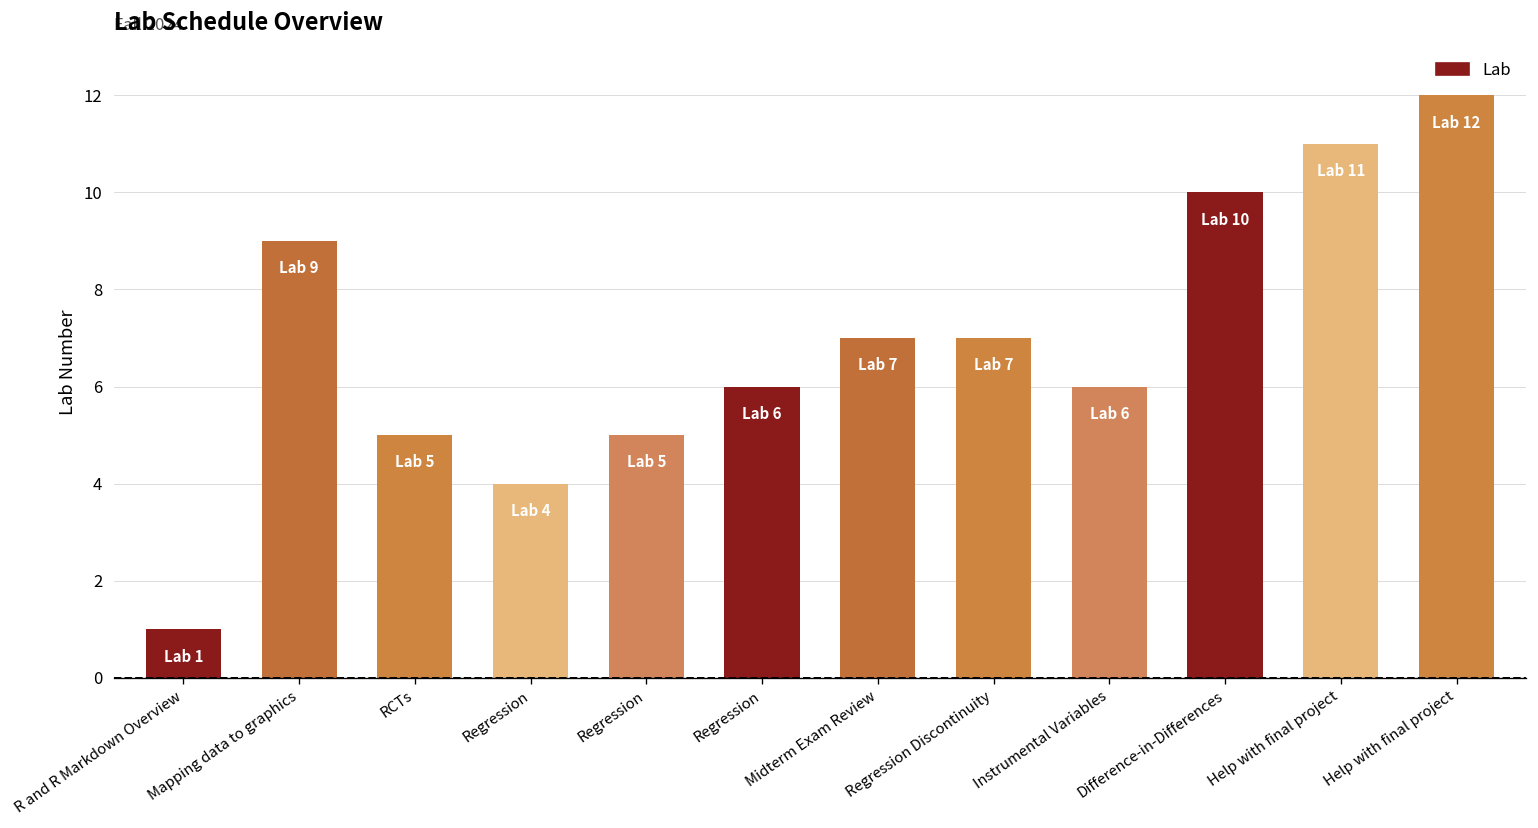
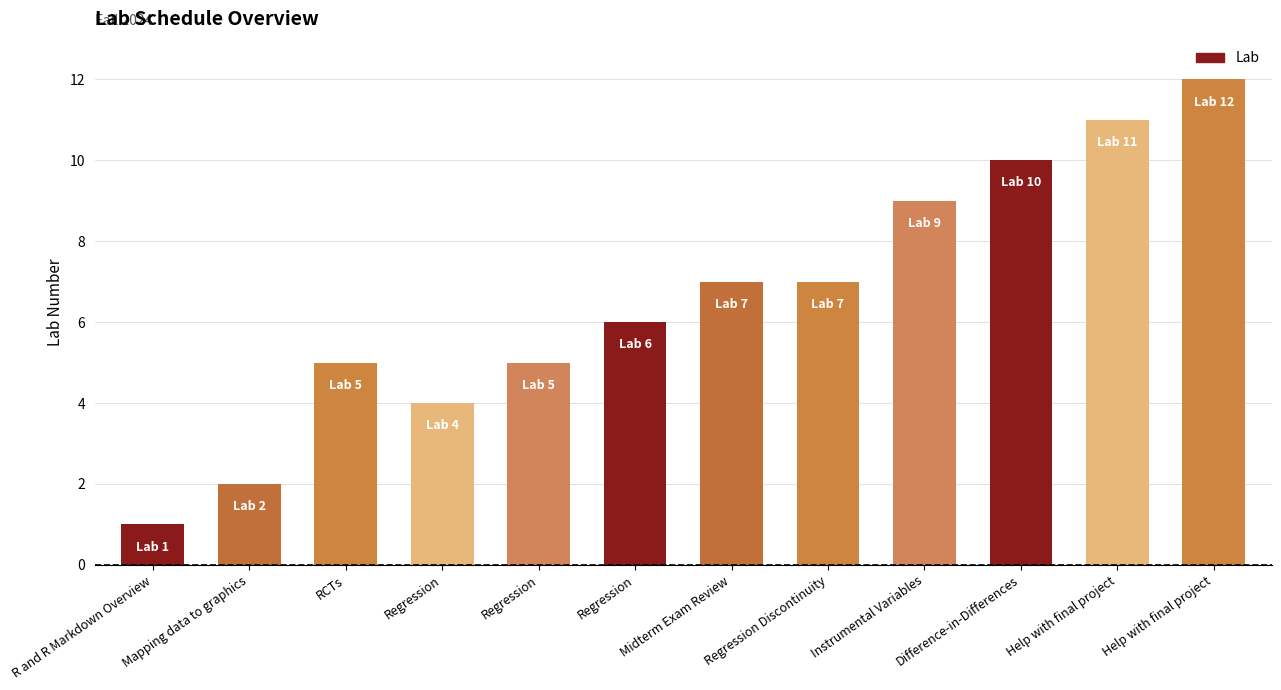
Mapping data to graphics: 9 -> 2
Instrumental Variables: 6 -> 9
